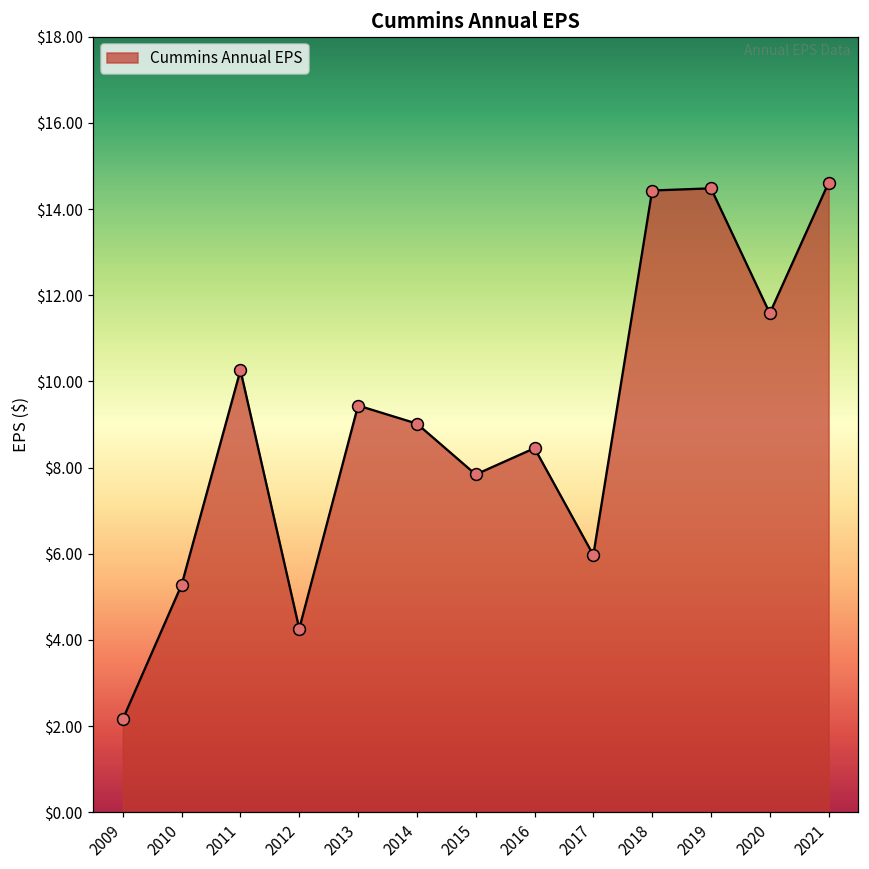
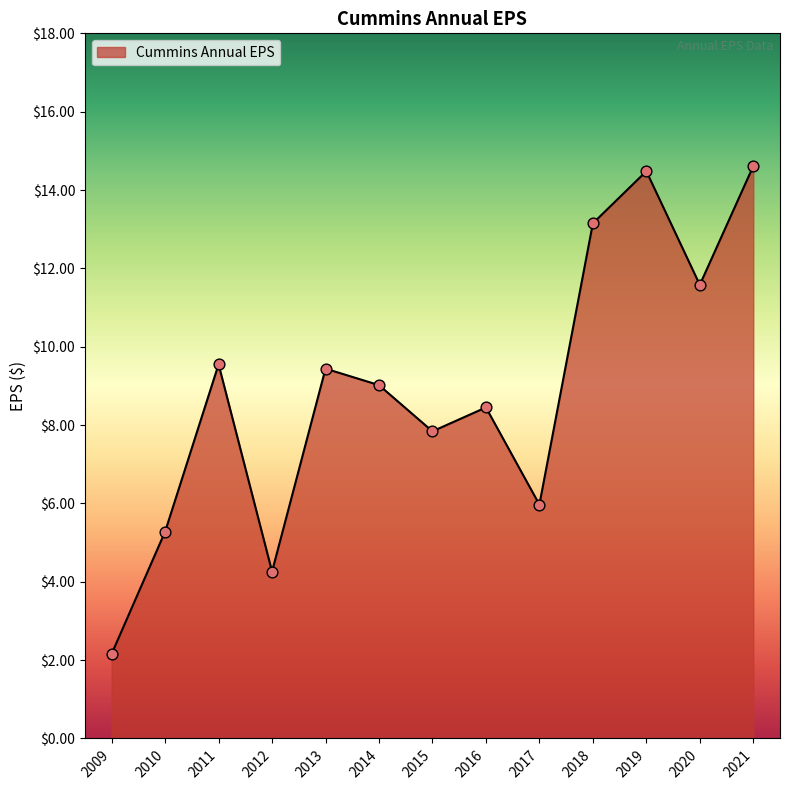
2011: $10.3 -> $9.6
2018: $14.4 -> $13.2
